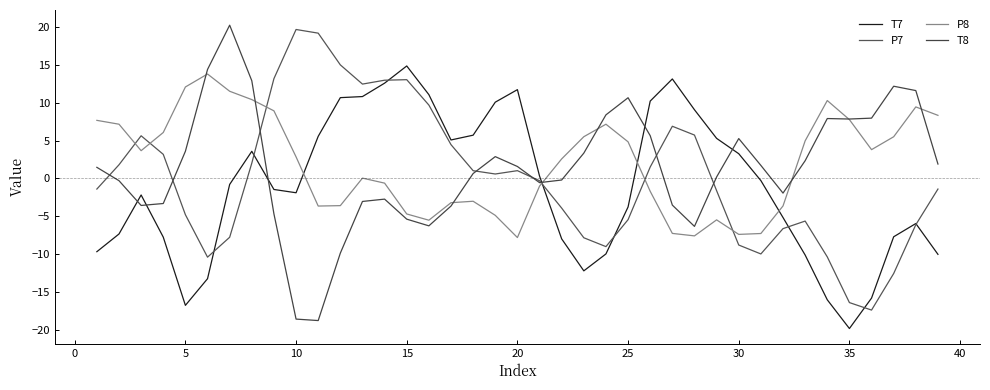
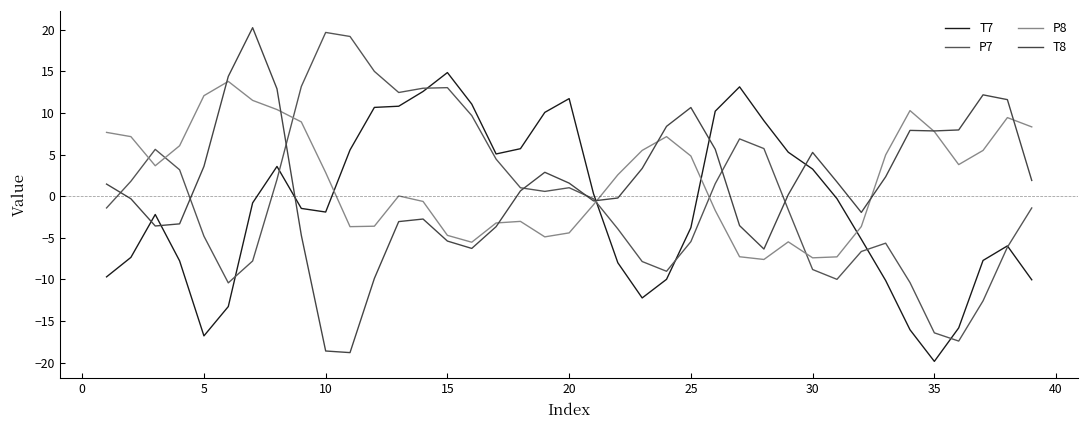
P8, 20: -8 -> -4
